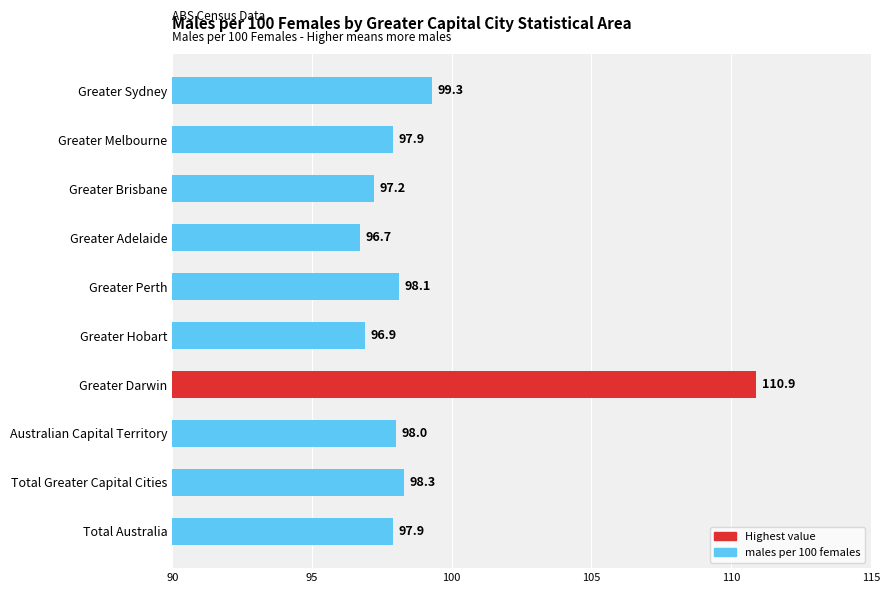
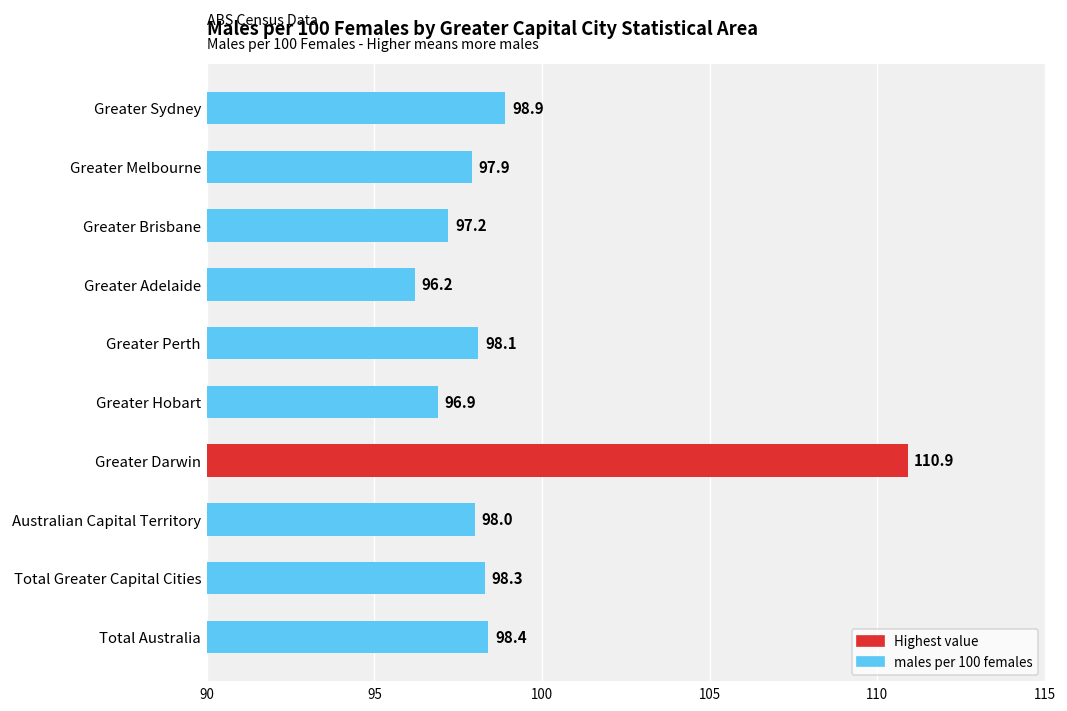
Greater Sydney: 99.3 -> 98.9
Greater Adelaide: 96.7 -> 96.2
Total Australia: 97.9 -> 98.4
